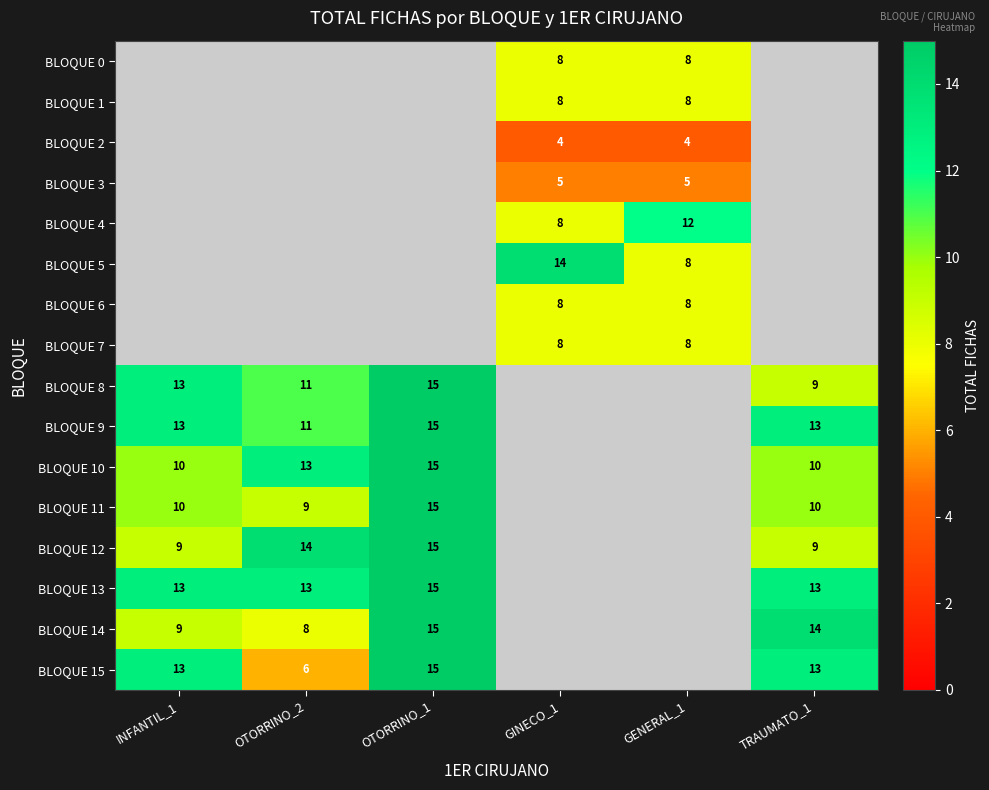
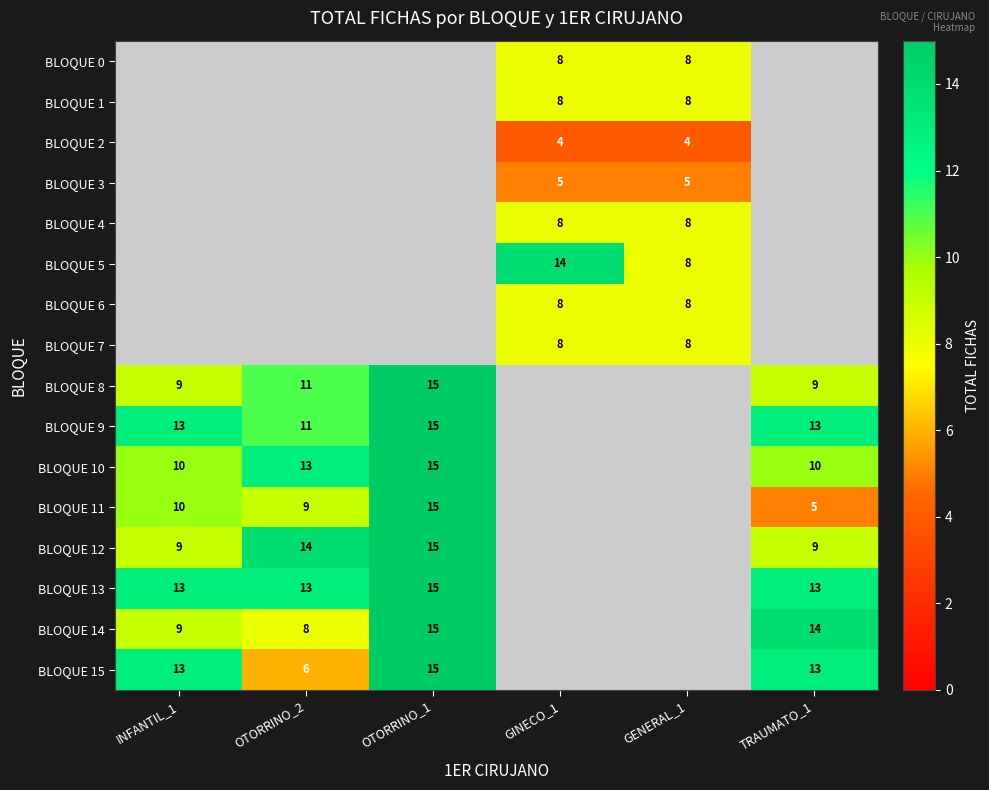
BLOQUE 4, GENERAL_1: 12 -> 8
BLOQUE 8, INFANTIL_1: 13 -> 9
BLOQUE 11, TRAUMATO_1: 10 -> 5
